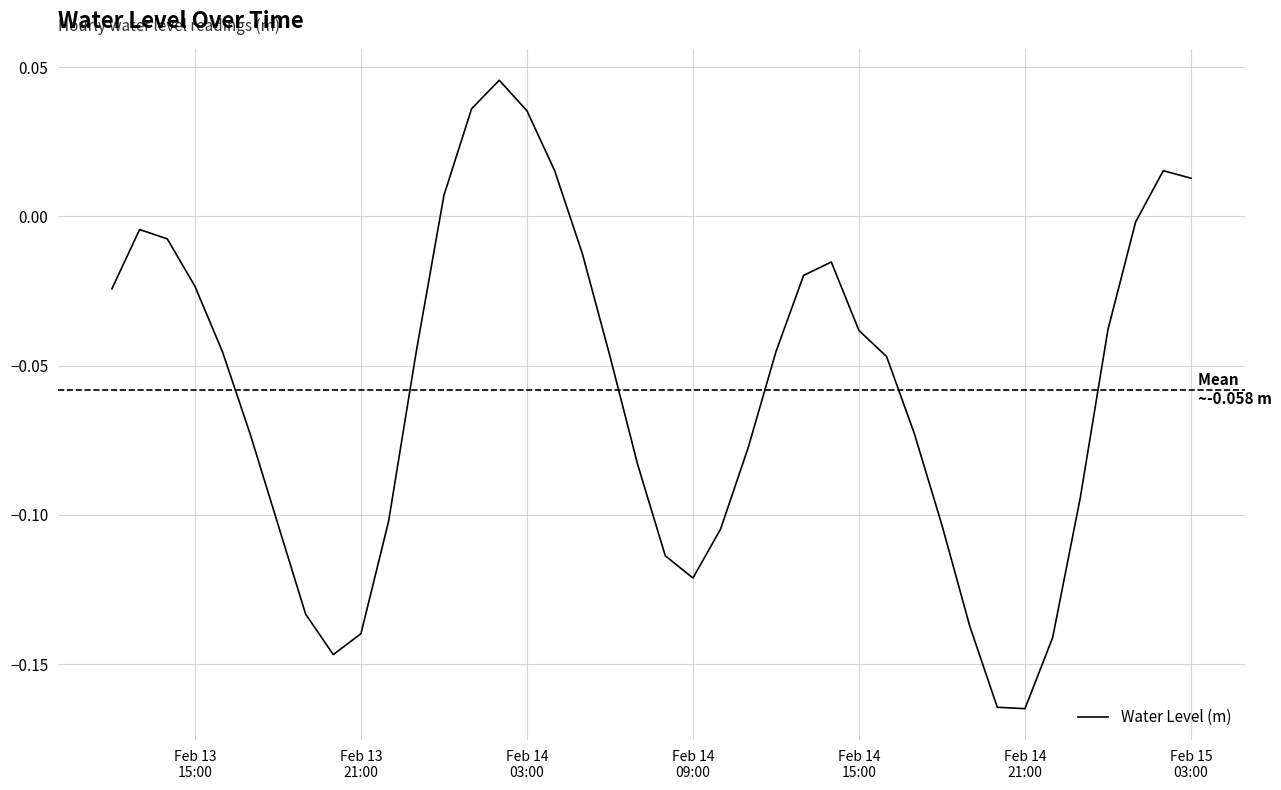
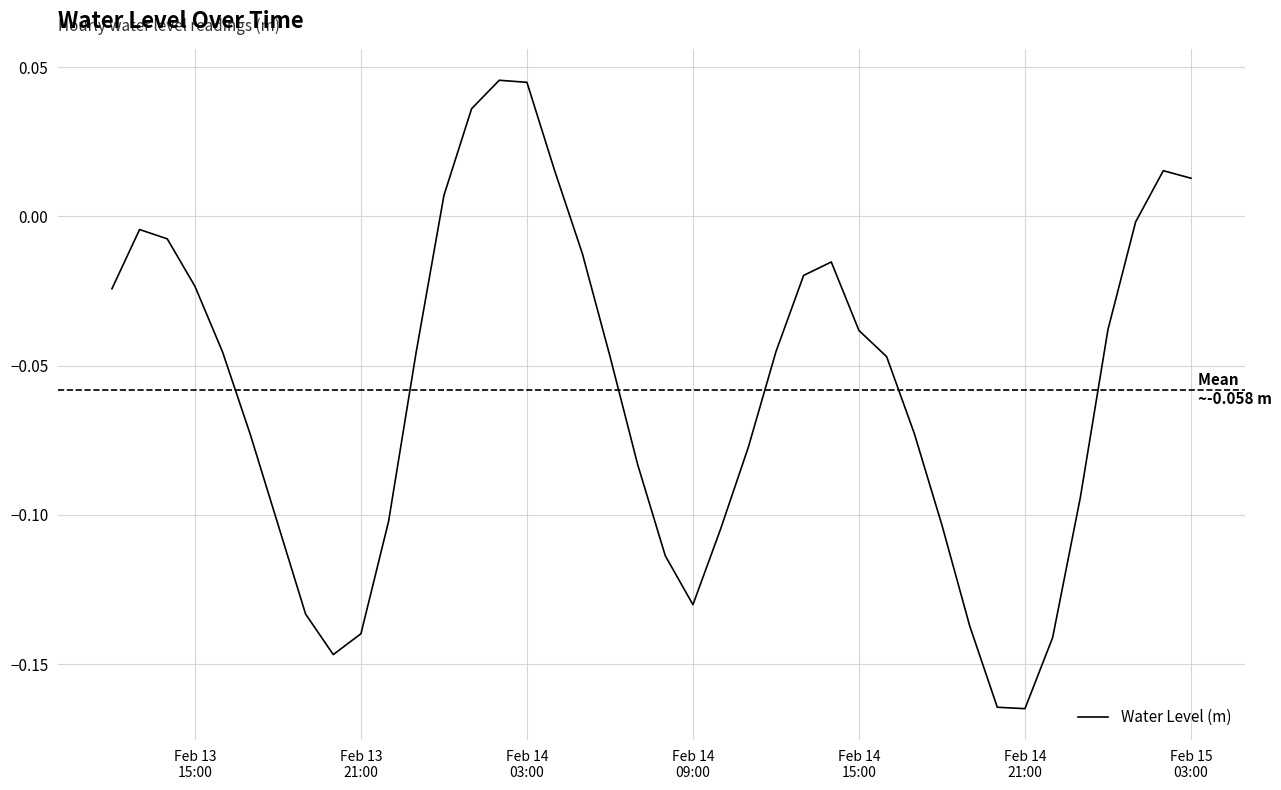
Feb 14 03:00: 0.035 -> 0.045
Feb 14 09:00: -0.121 -> -0.130
